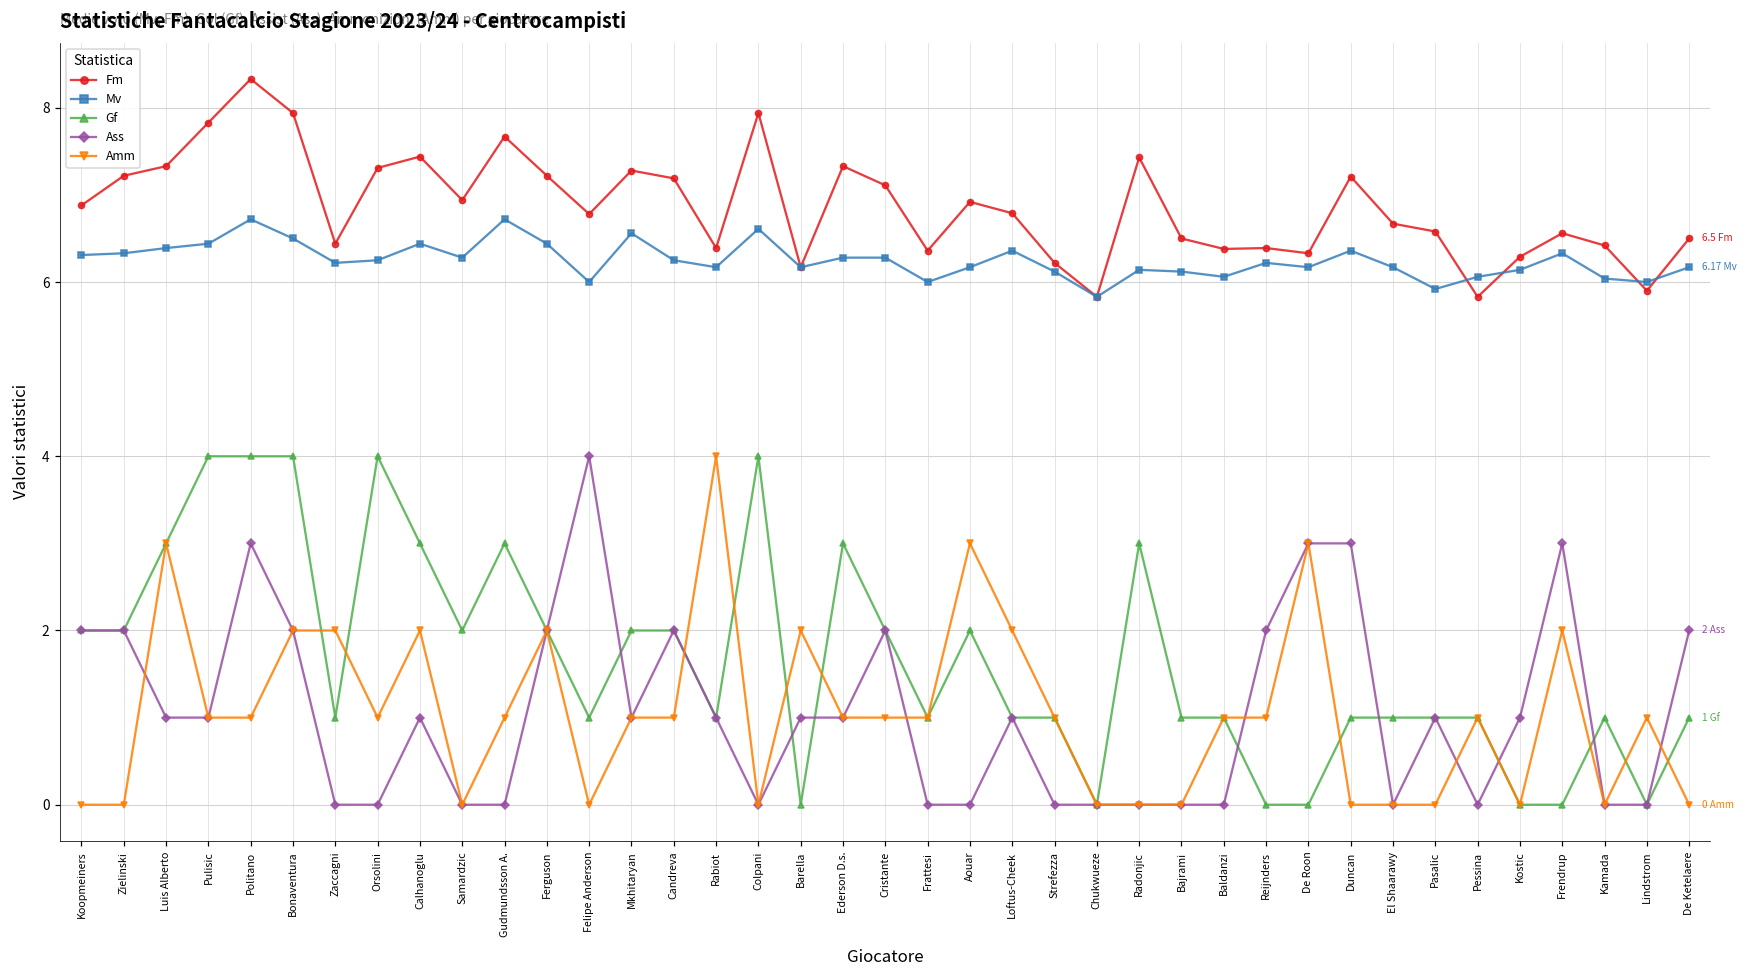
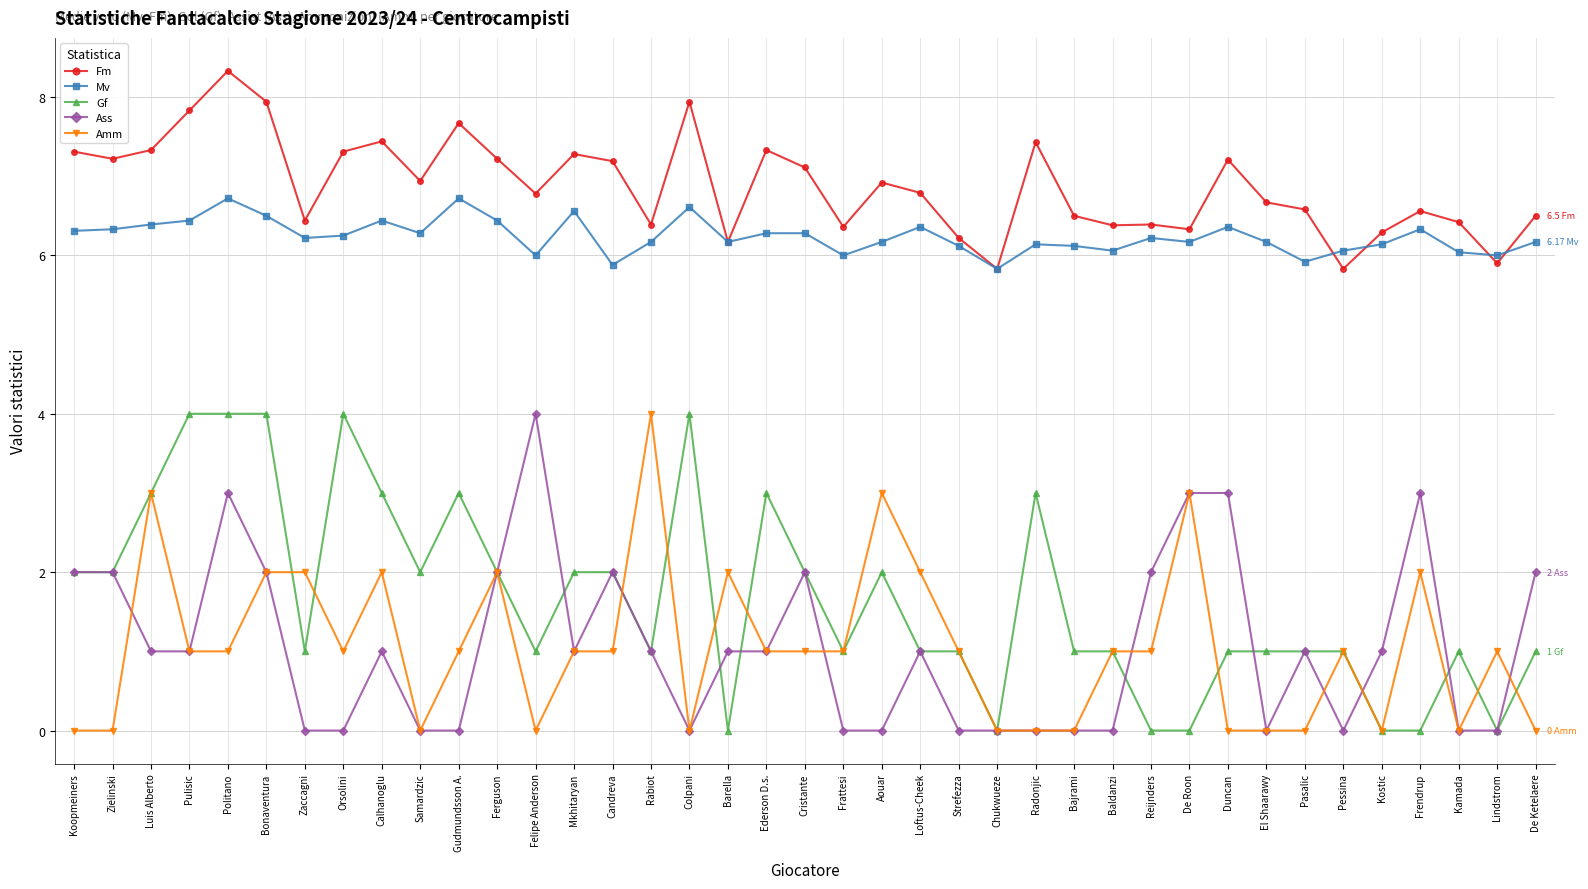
Fm, Koopmeiners: 6.9 -> 7.3
Mv, Candreva: 6.3 -> 5.9
